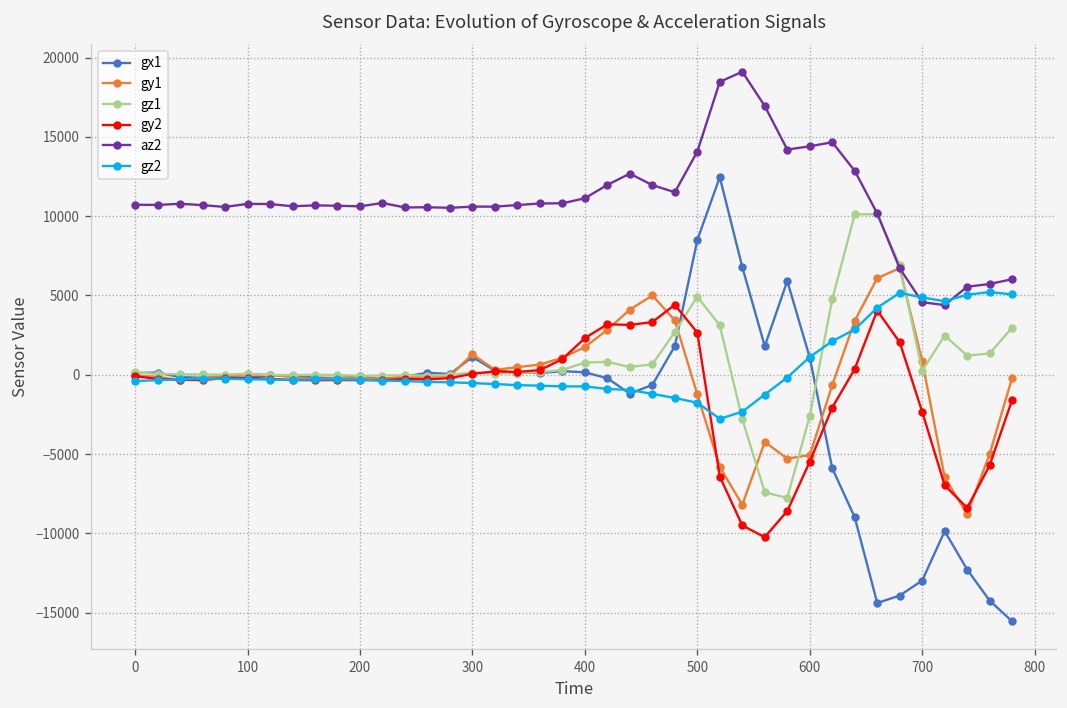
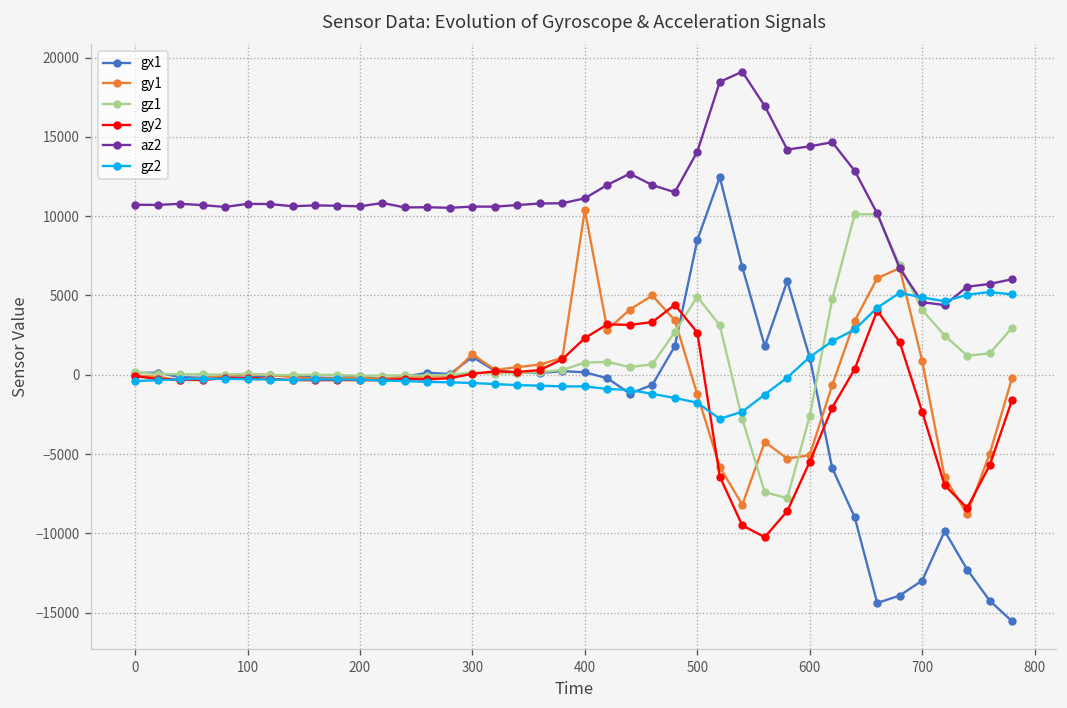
gy1, 400: 1700 -> 10400
gz1, 700: 300 -> 4100
